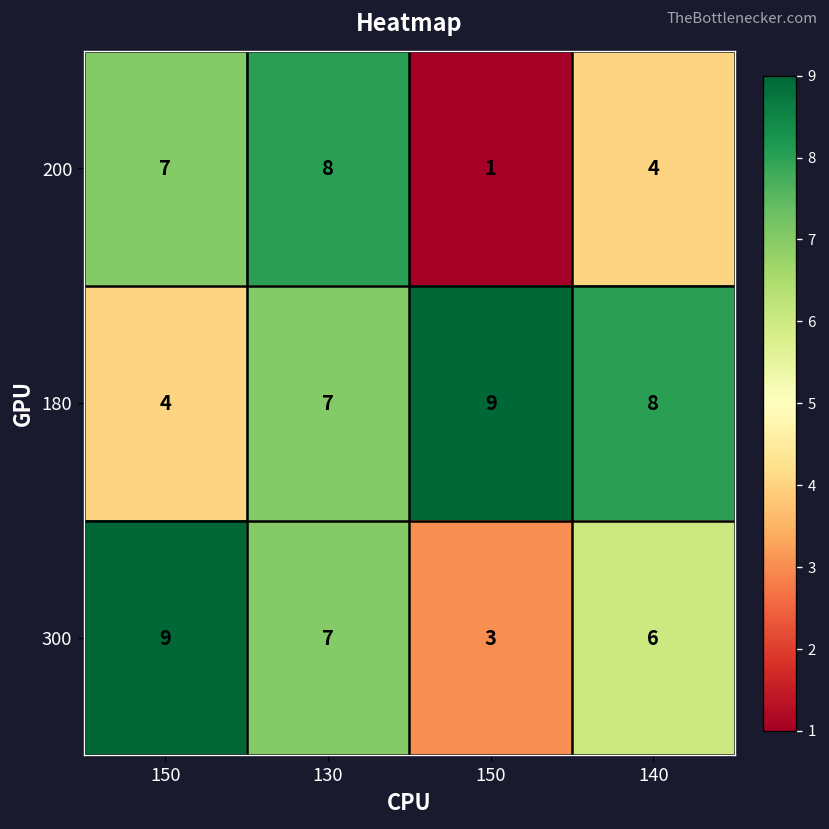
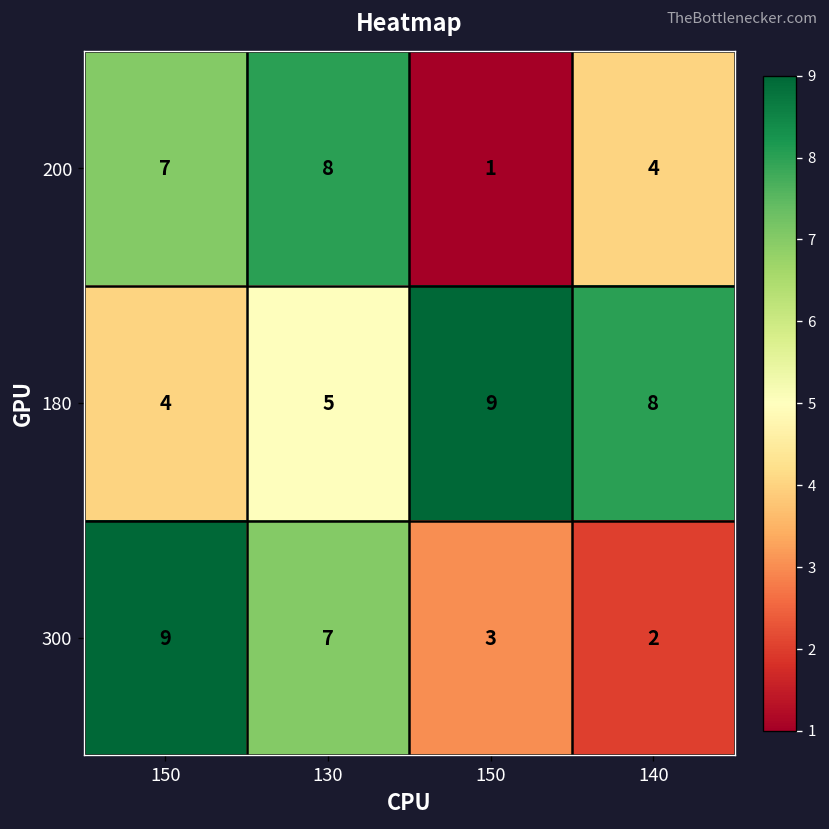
180, 130: 7 -> 5
300, 140: 6 -> 2
